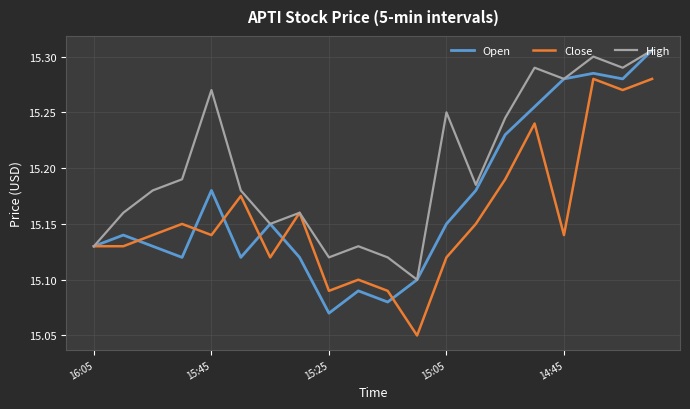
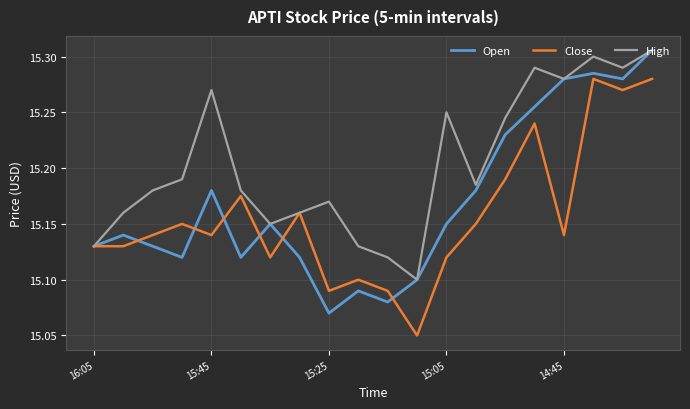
High, 15:25: 15.12 -> 15.17
